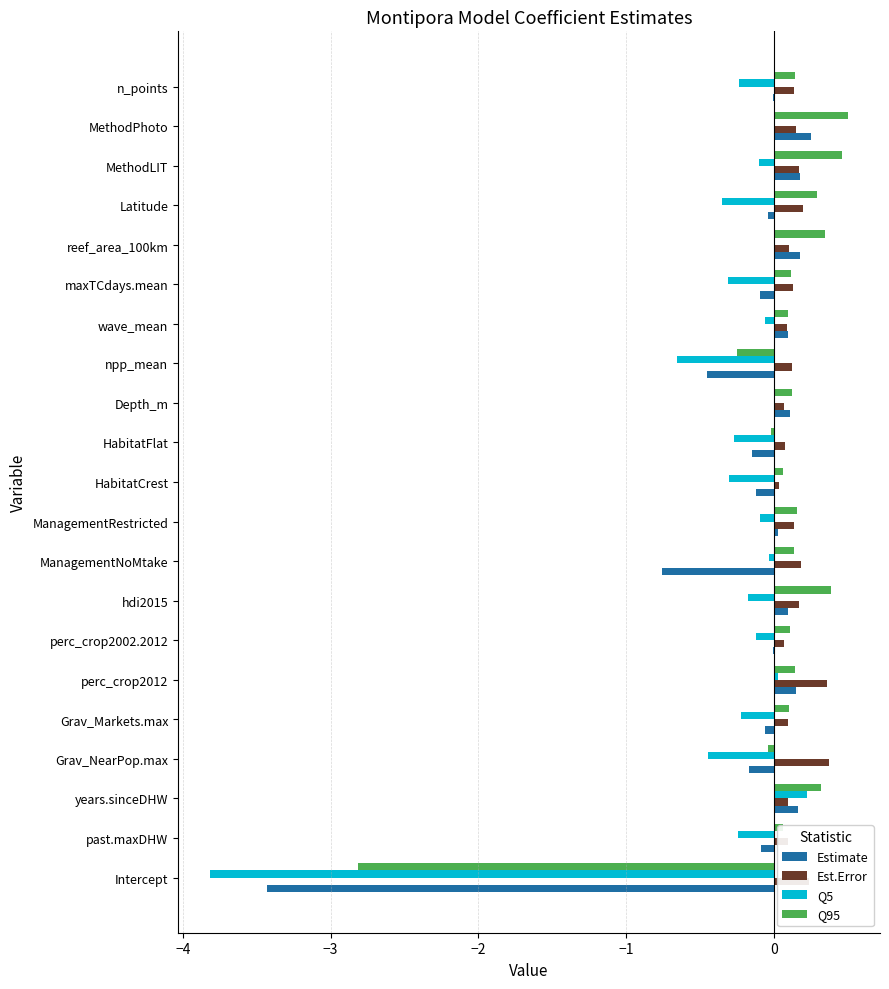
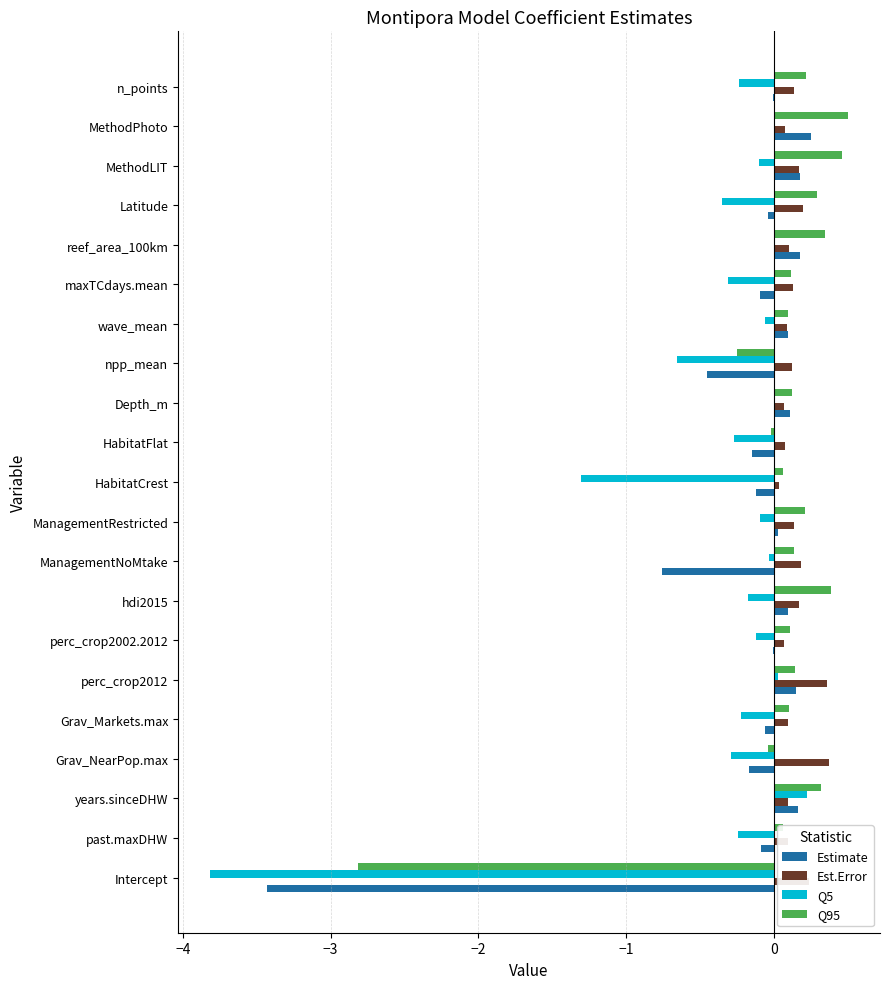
Q95, n_points: 0.14 -> 0.22
Est.Error, MethodPhoto: 0.15 -> 0.07
Q5, HabitatCrest: -0.31 -> -1.31
Q95, ManagementRestricted: 0.16 -> 0.21
Q5, Grav_NearPop.max: -0.45 -> -0.29
